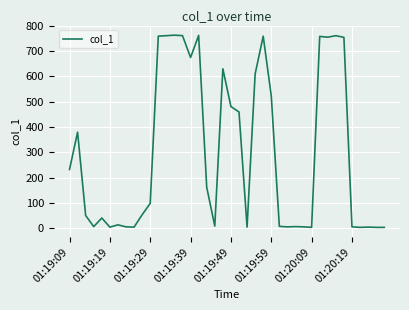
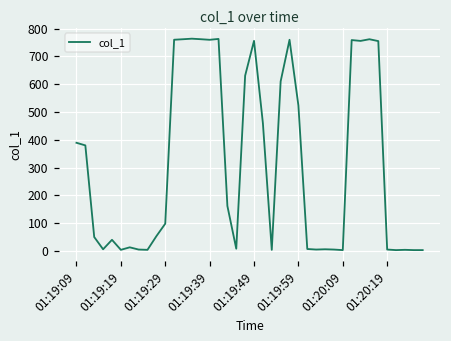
01:19:09: 230 -> 390
01:19:39: 680 -> 760
01:19:49: 480 -> 760
